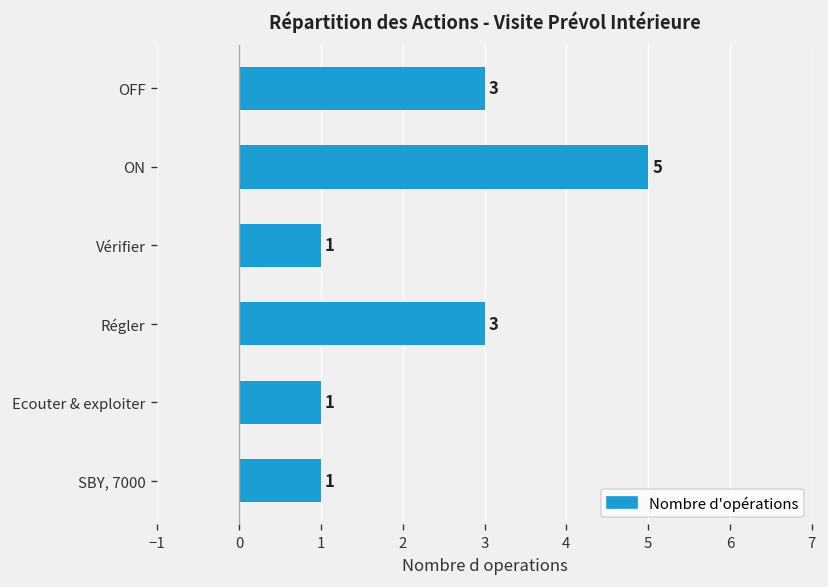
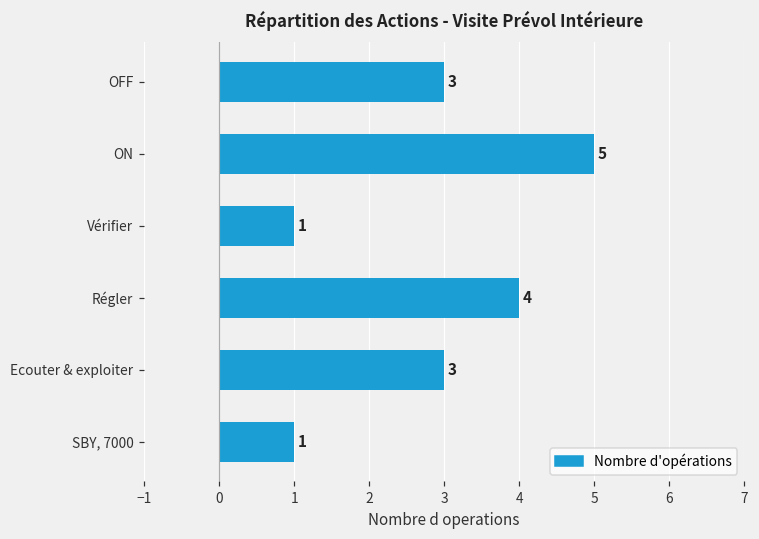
Régler: 3 -> 4
Ecouter & exploiter: 1 -> 3
